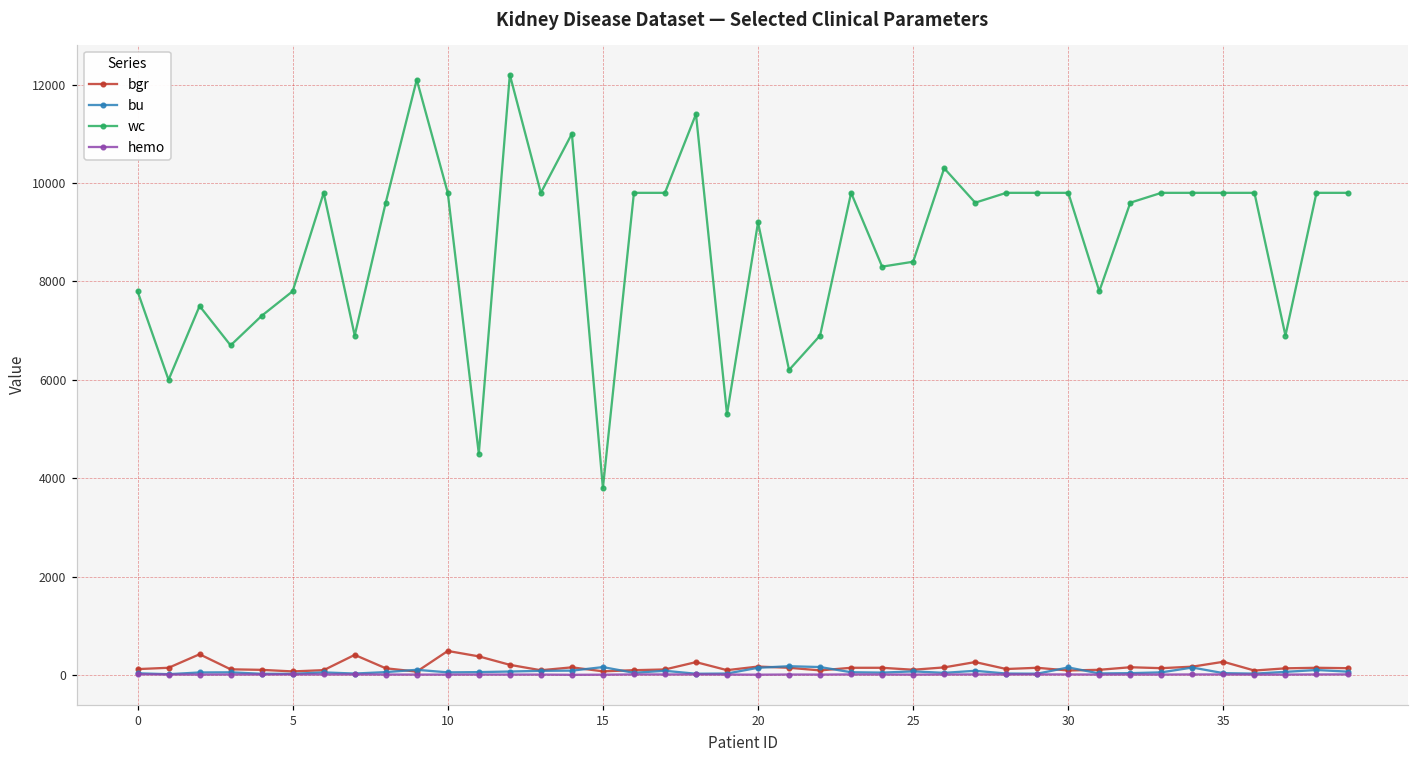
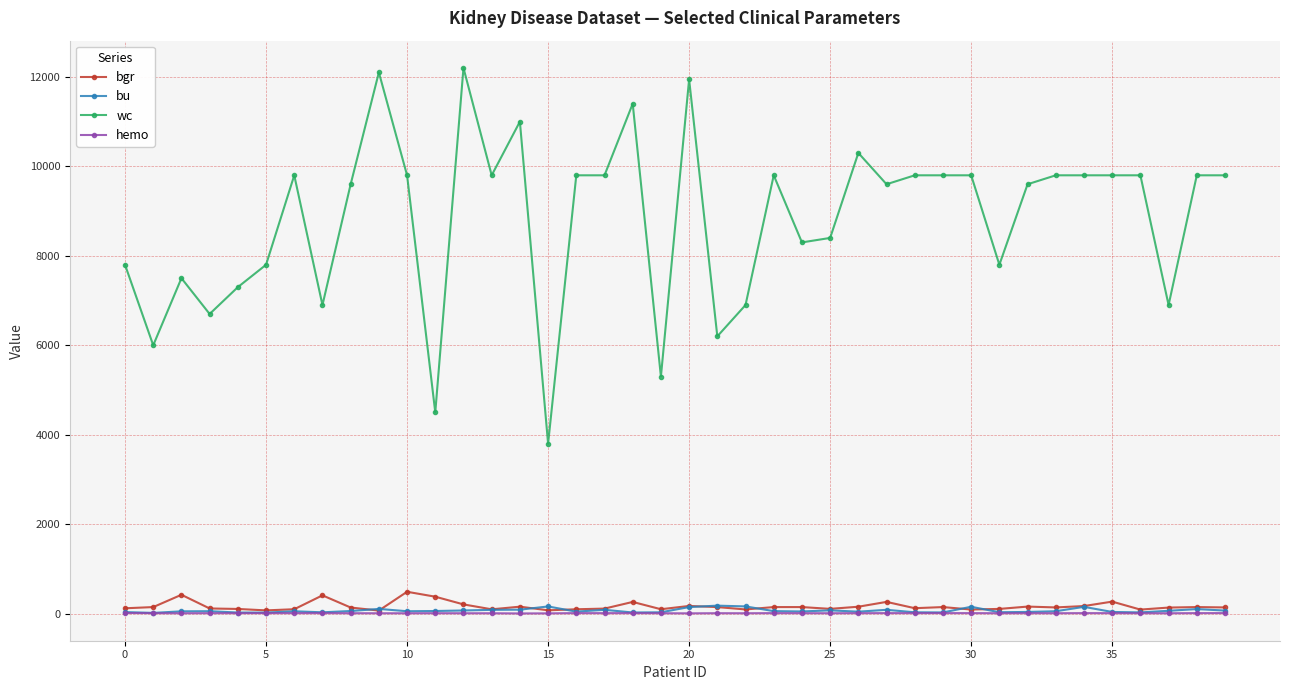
wc, 20: 9200 -> 11900
